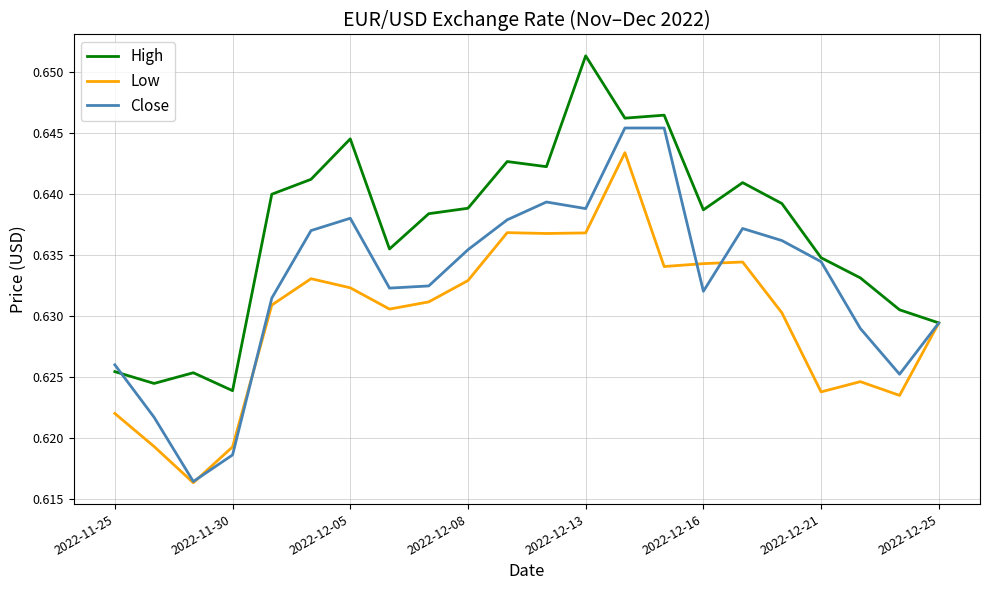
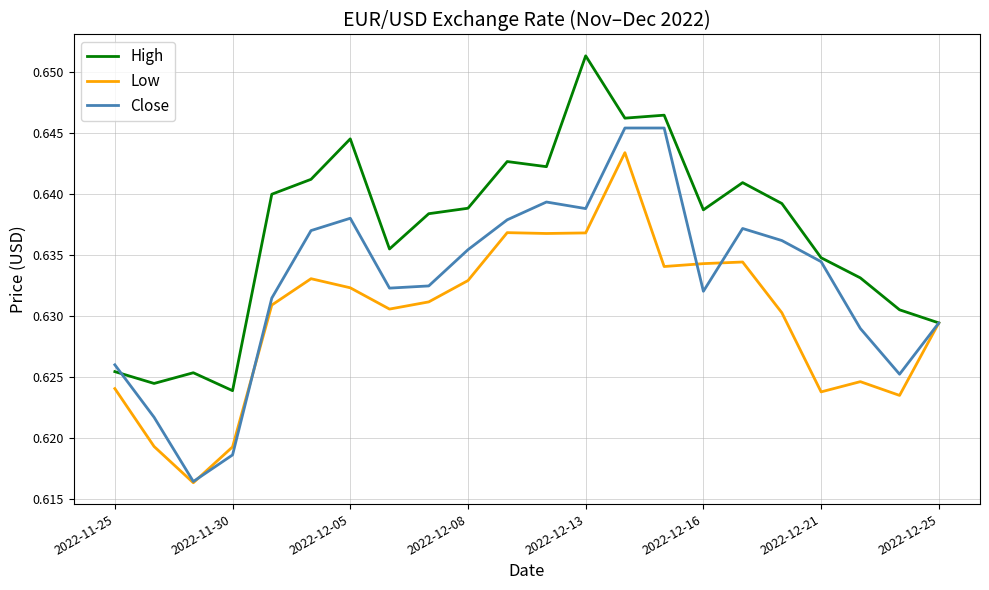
Low, 2022-11-25: 0.6220 -> 0.6240
